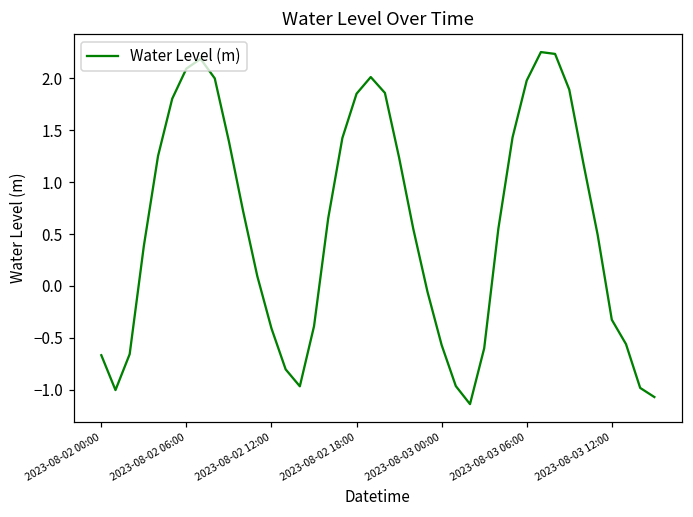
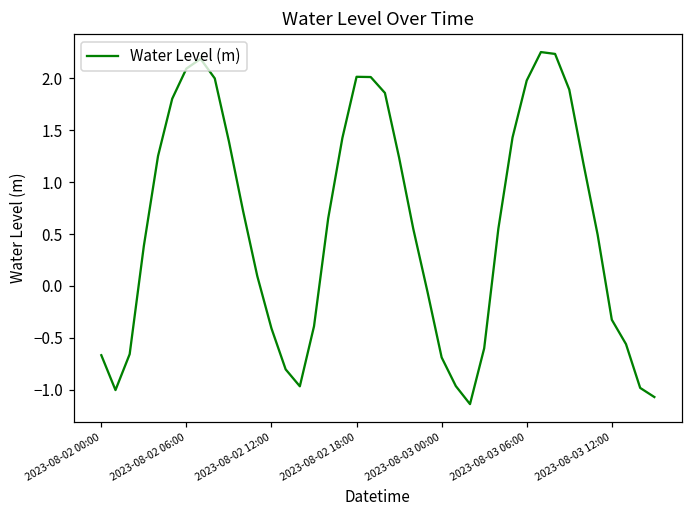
2023-08-02 18:00: 1.9 -> 2.0
2023-08-03 00:00: -0.6 -> -0.7
